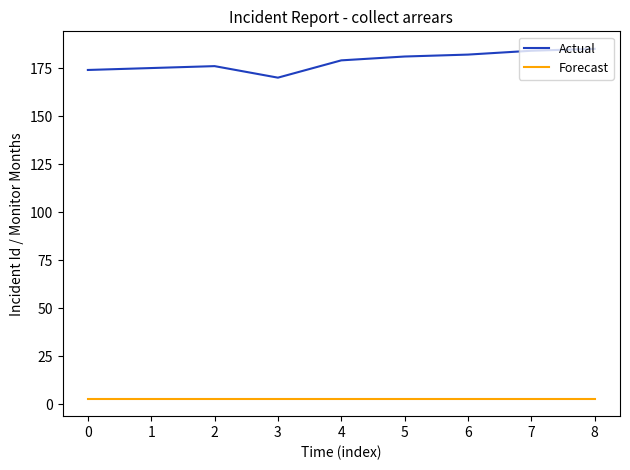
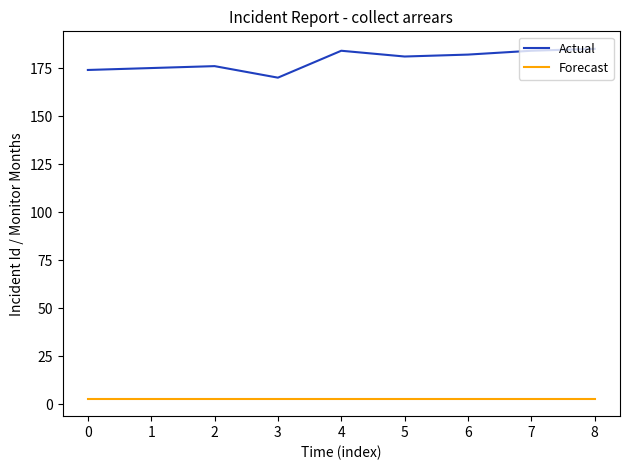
Actual, 4: 179 -> 184
